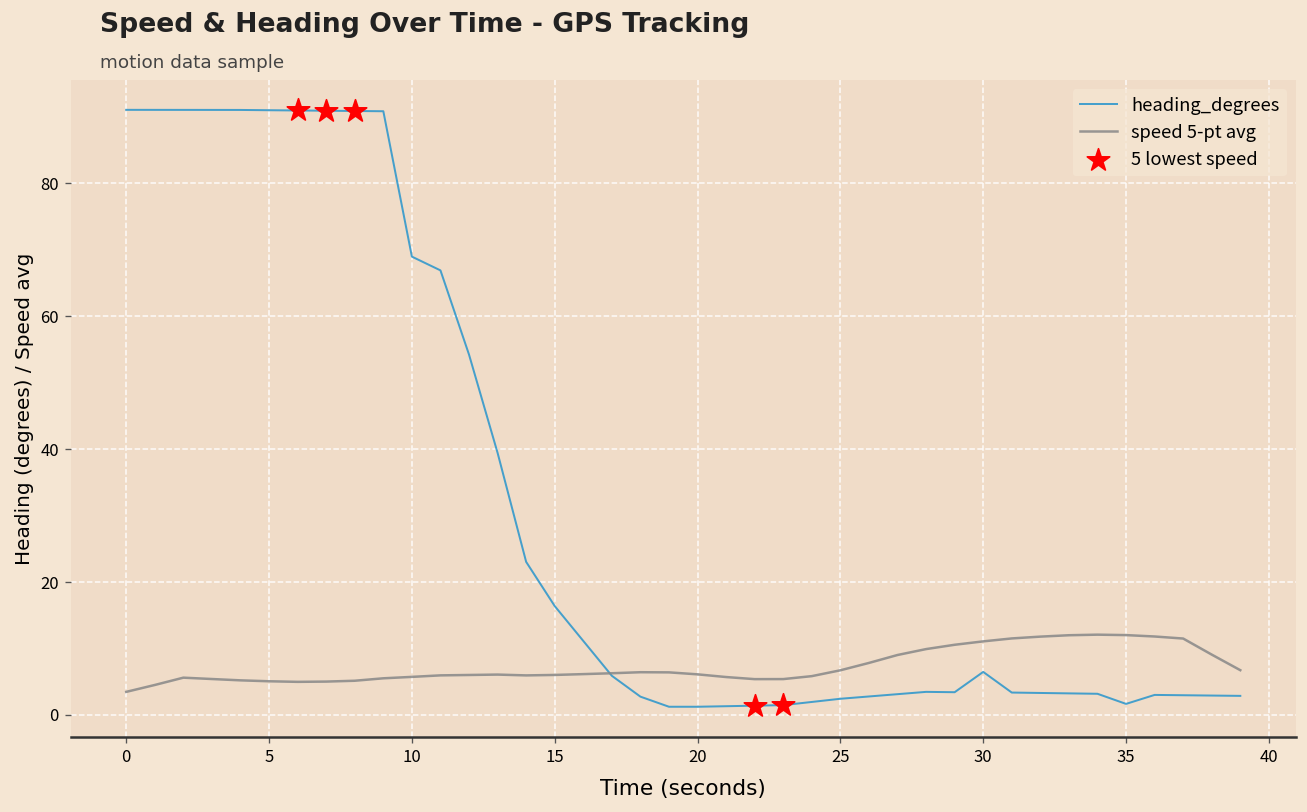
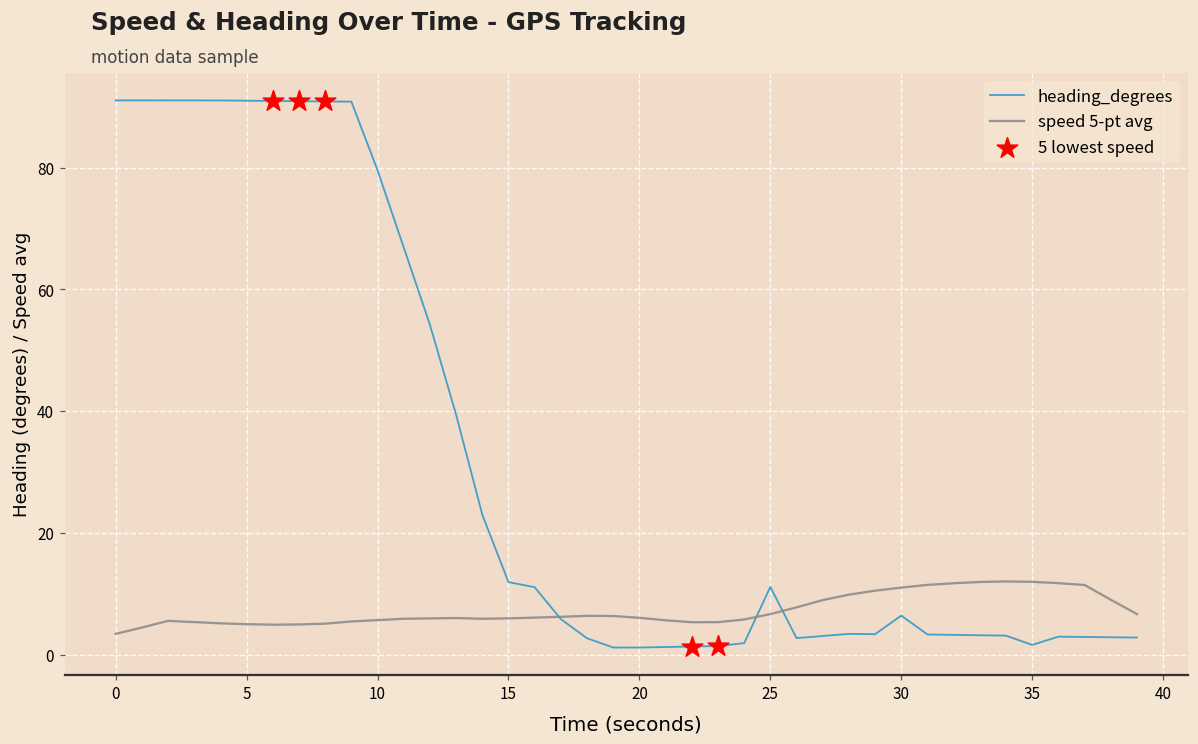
heading_degrees, 10: 69 -> 80
heading_degrees, 15: 16 -> 12
heading_degrees, 25: 2 -> 11
